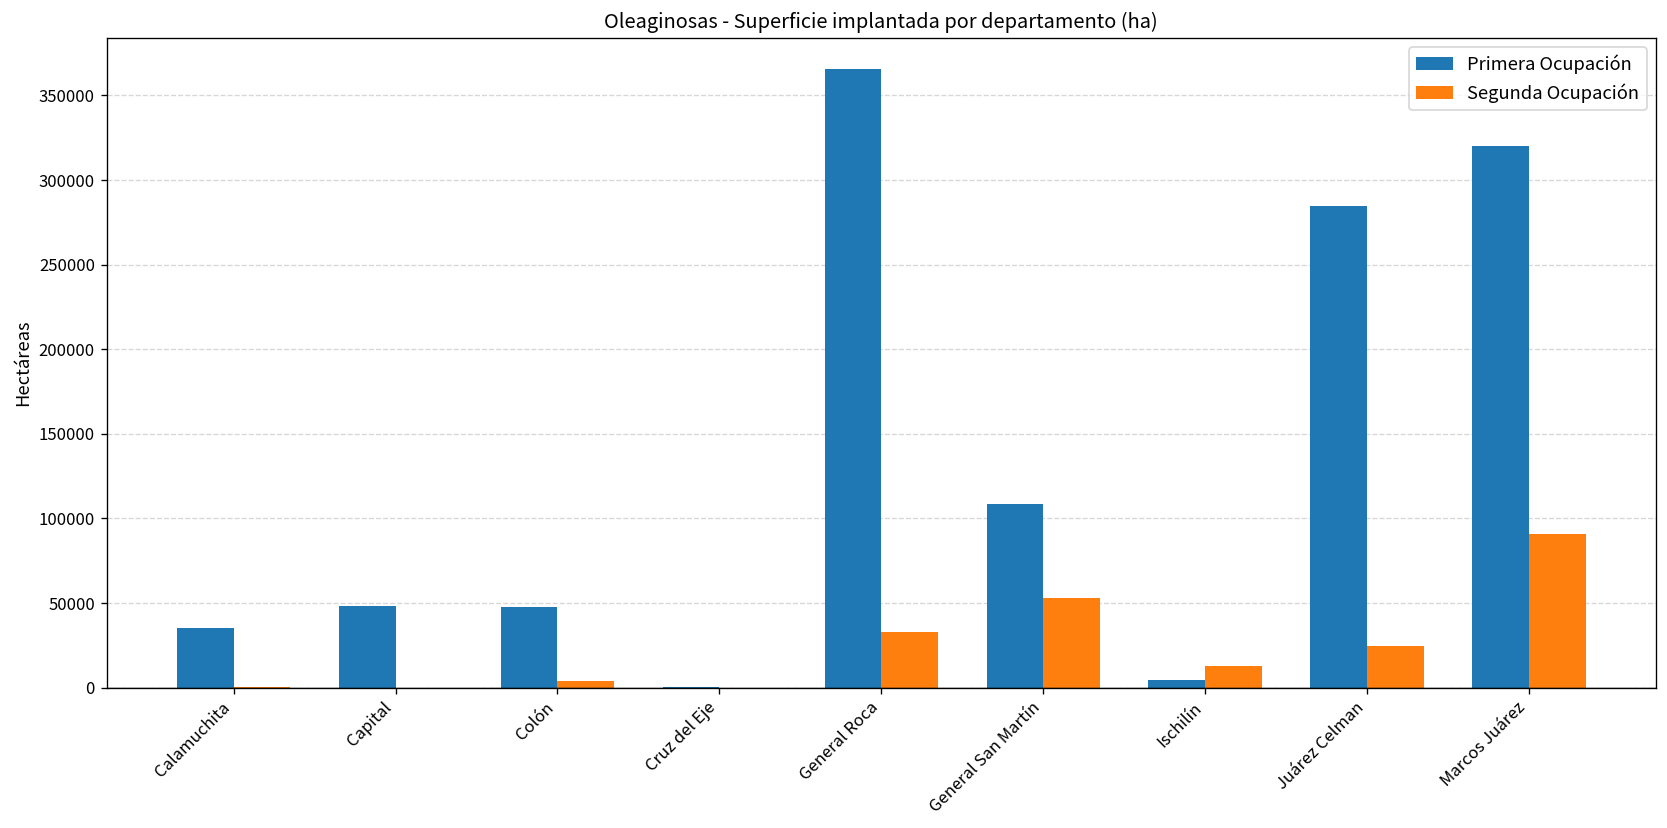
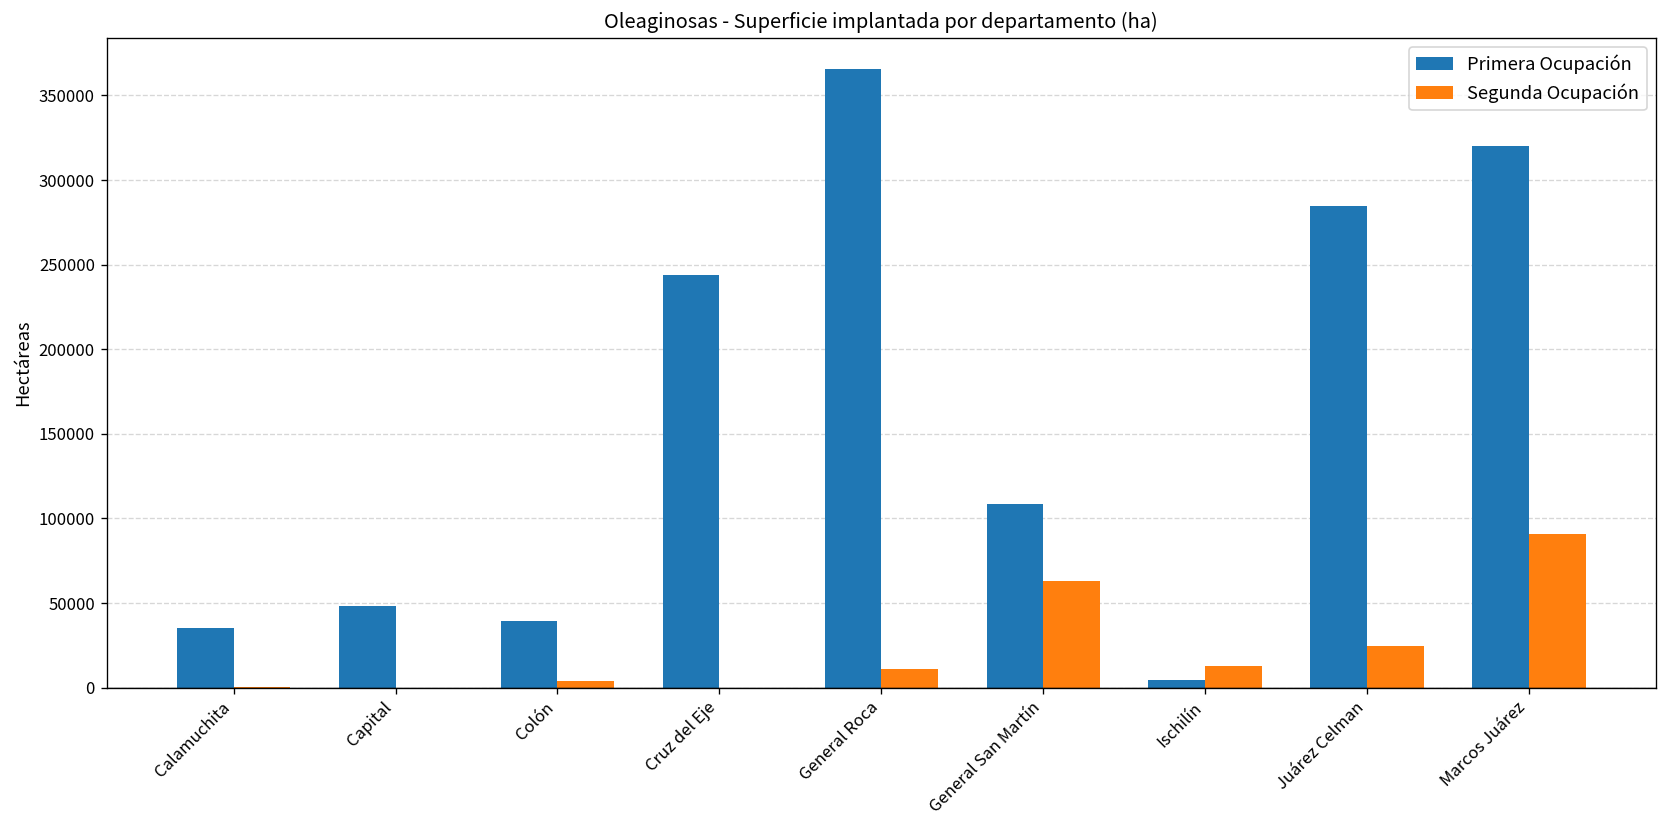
Primera Ocupación, Colón: 48000 -> 40000
Primera Ocupación, Cruz del Eje: 0 -> 244000
Segunda Ocupación, General Roca: 33000 -> 11000
Segunda Ocupación, General San Martín: 53000 -> 63000
